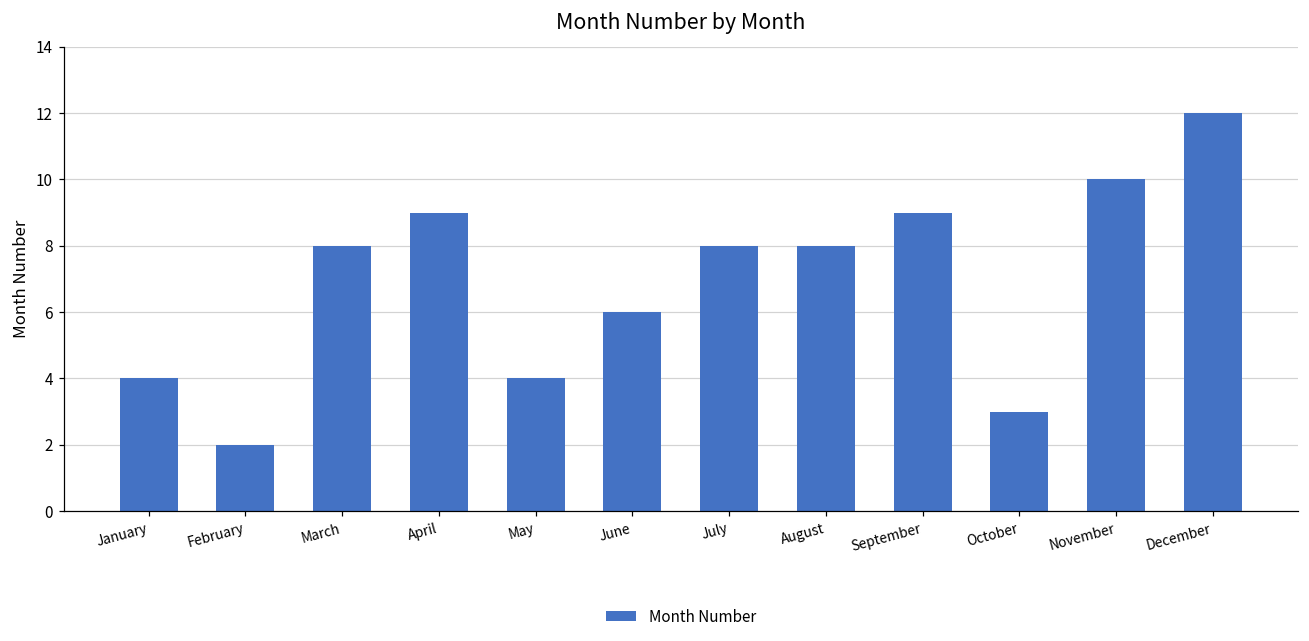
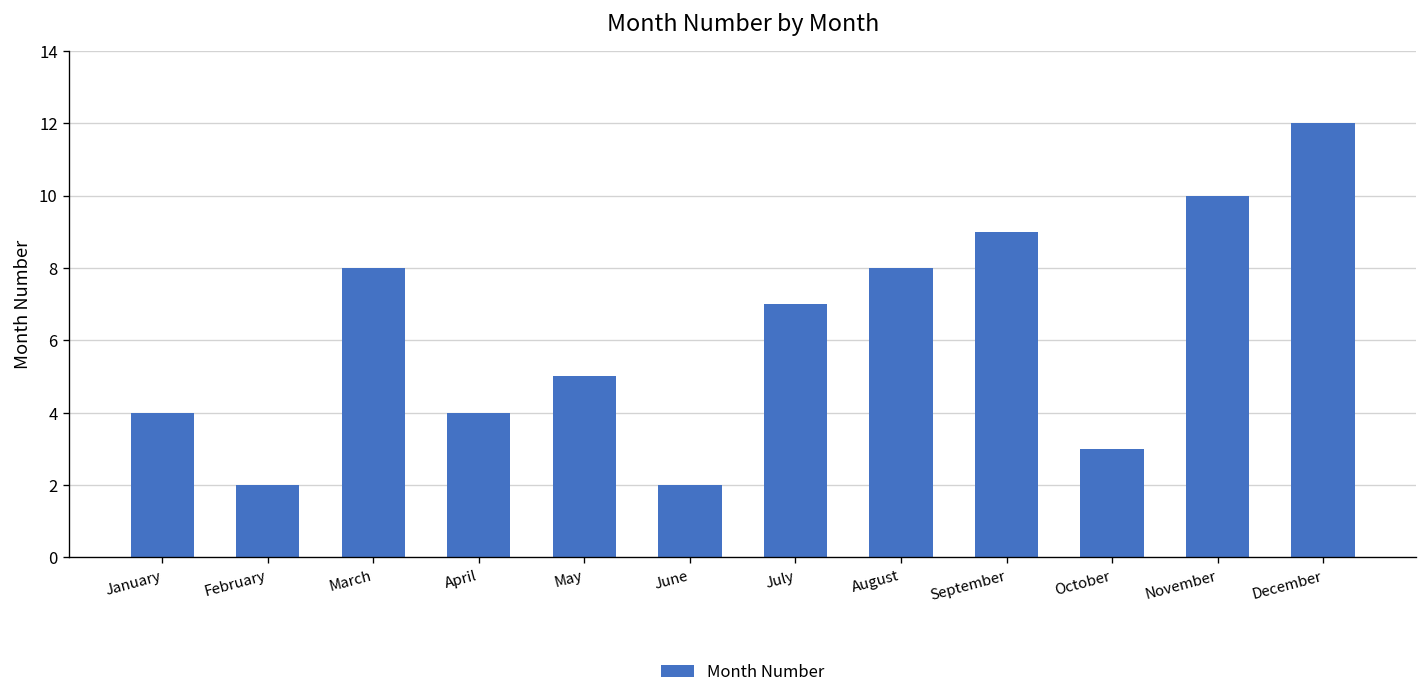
April: 9 -> 4
May: 4 -> 5
June: 6 -> 2
July: 8 -> 7
